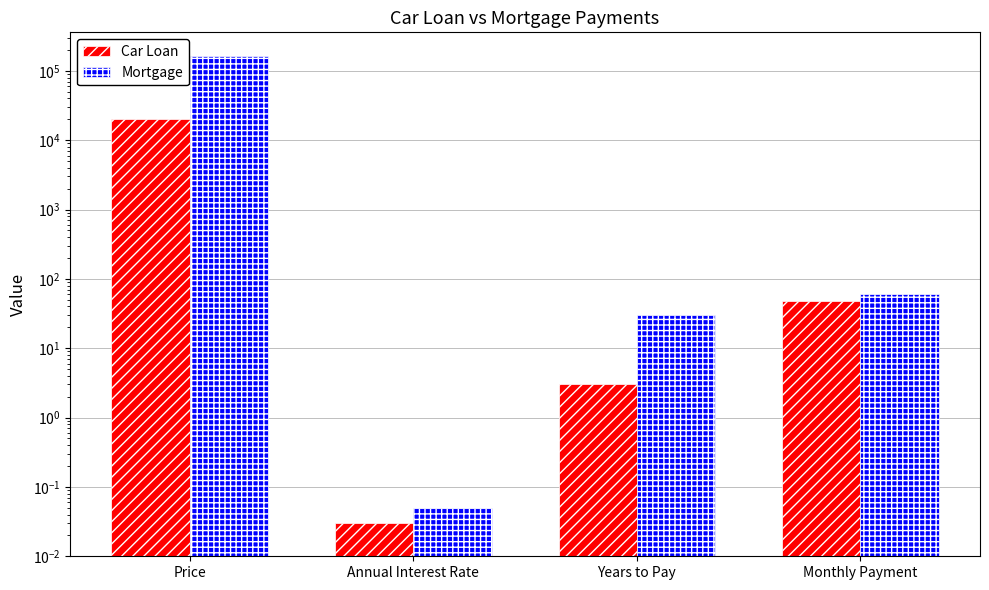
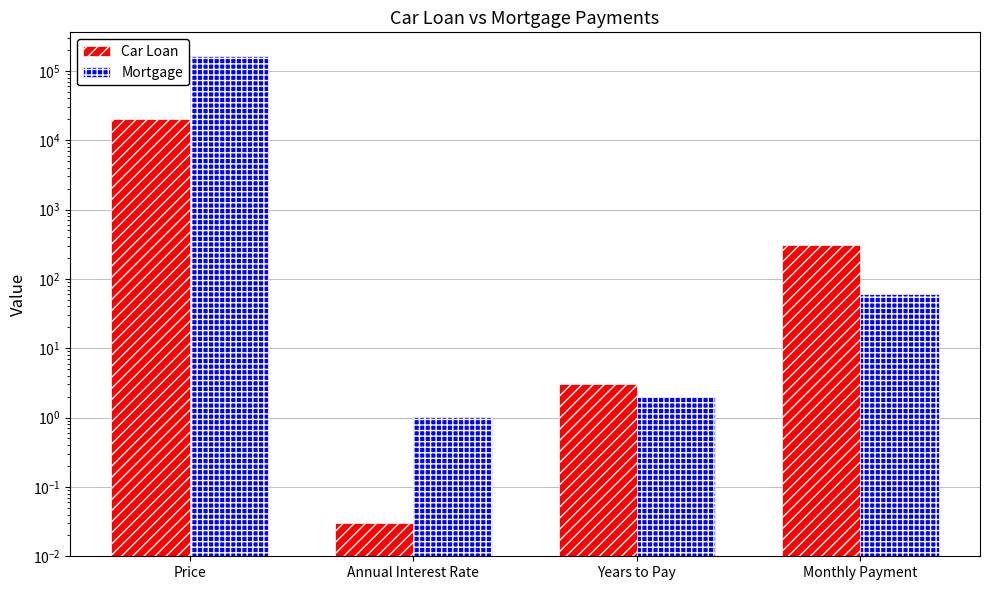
Mortgage, Annual Interest Rate: 0.05 -> 1.0
Mortgage, Years to Pay: 30 -> 2
Car Loan, Monthly Payment: 50 -> 300
